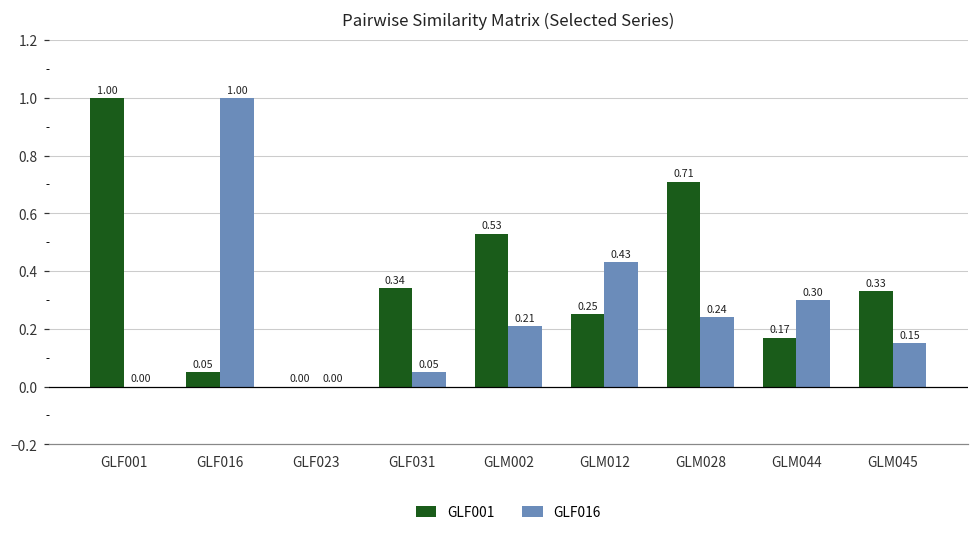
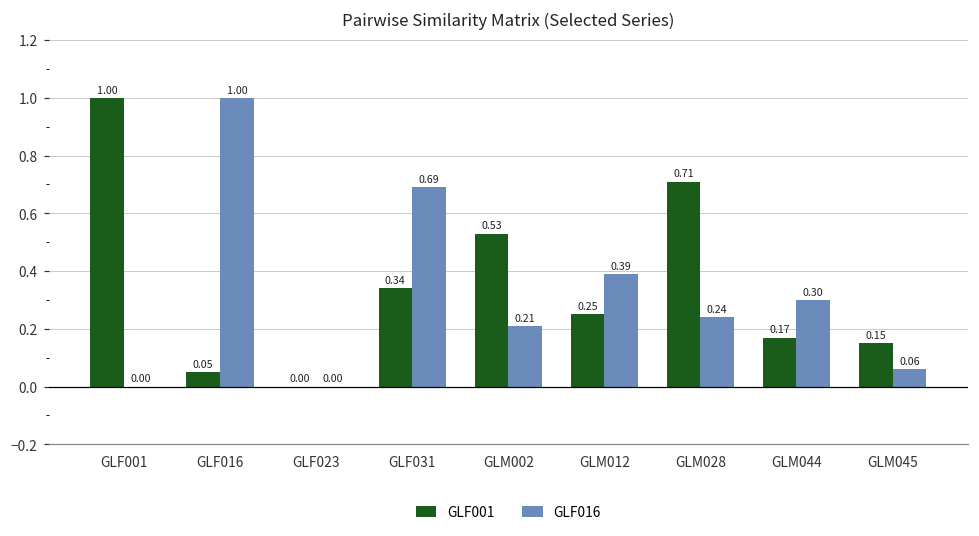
GLF016, GLF031: 0.05 -> 0.69
GLF016, GLM012: 0.43 -> 0.39
GLF001, GLM045: 0.33 -> 0.15
GLF016, GLM045: 0.15 -> 0.06
